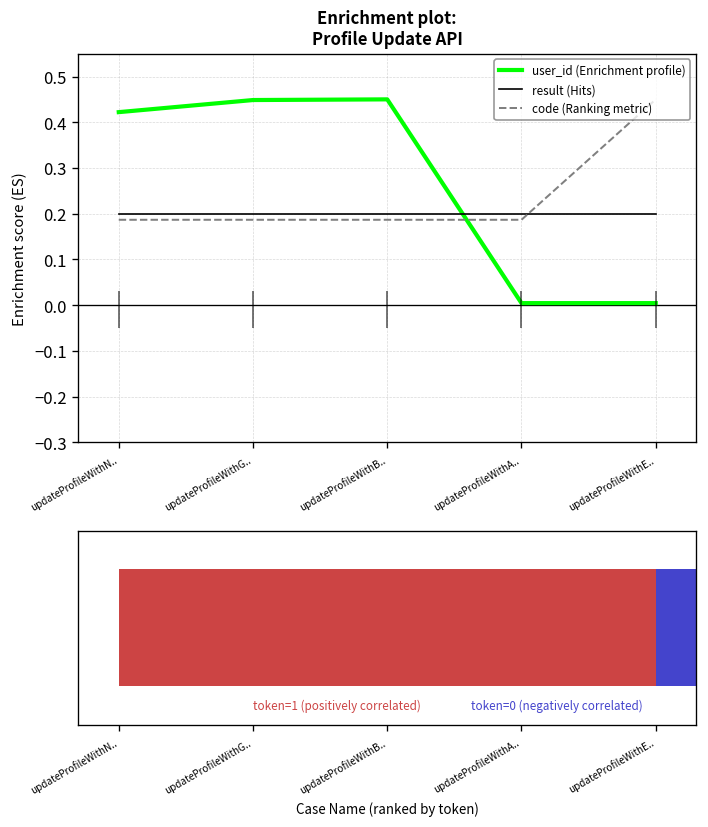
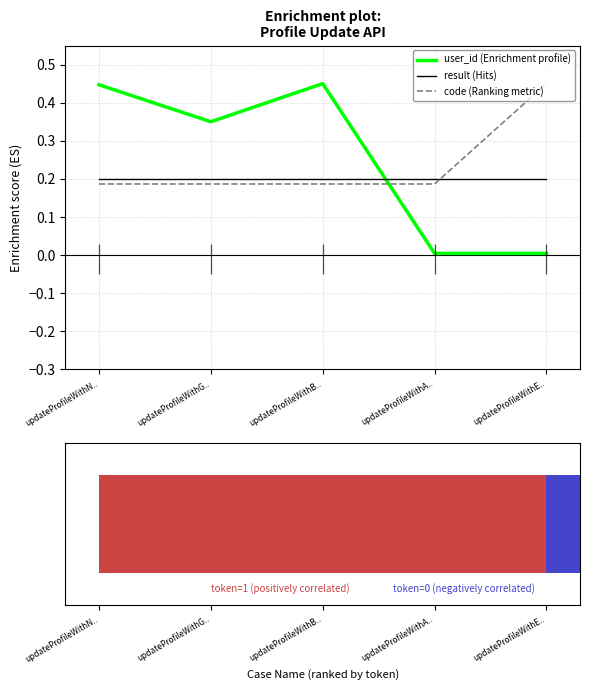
Enrichment plot: Profile Update API, user_id (Enrichment profile), updateProfileWithN..: 0.42 -> 0.45
Enrichment plot: Profile Update API, user_id (Enrichment profile), updateProfileWithG..: 0.45 -> 0.35
